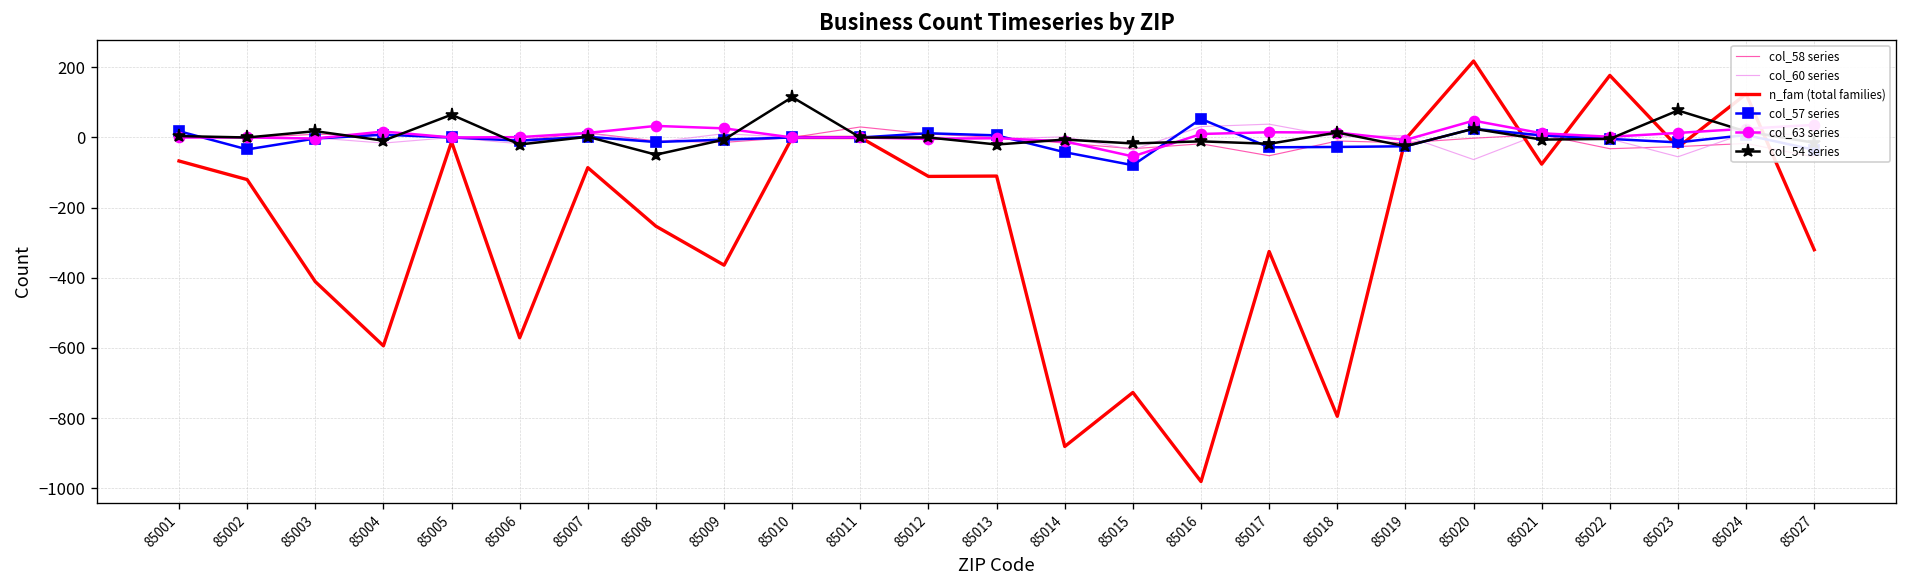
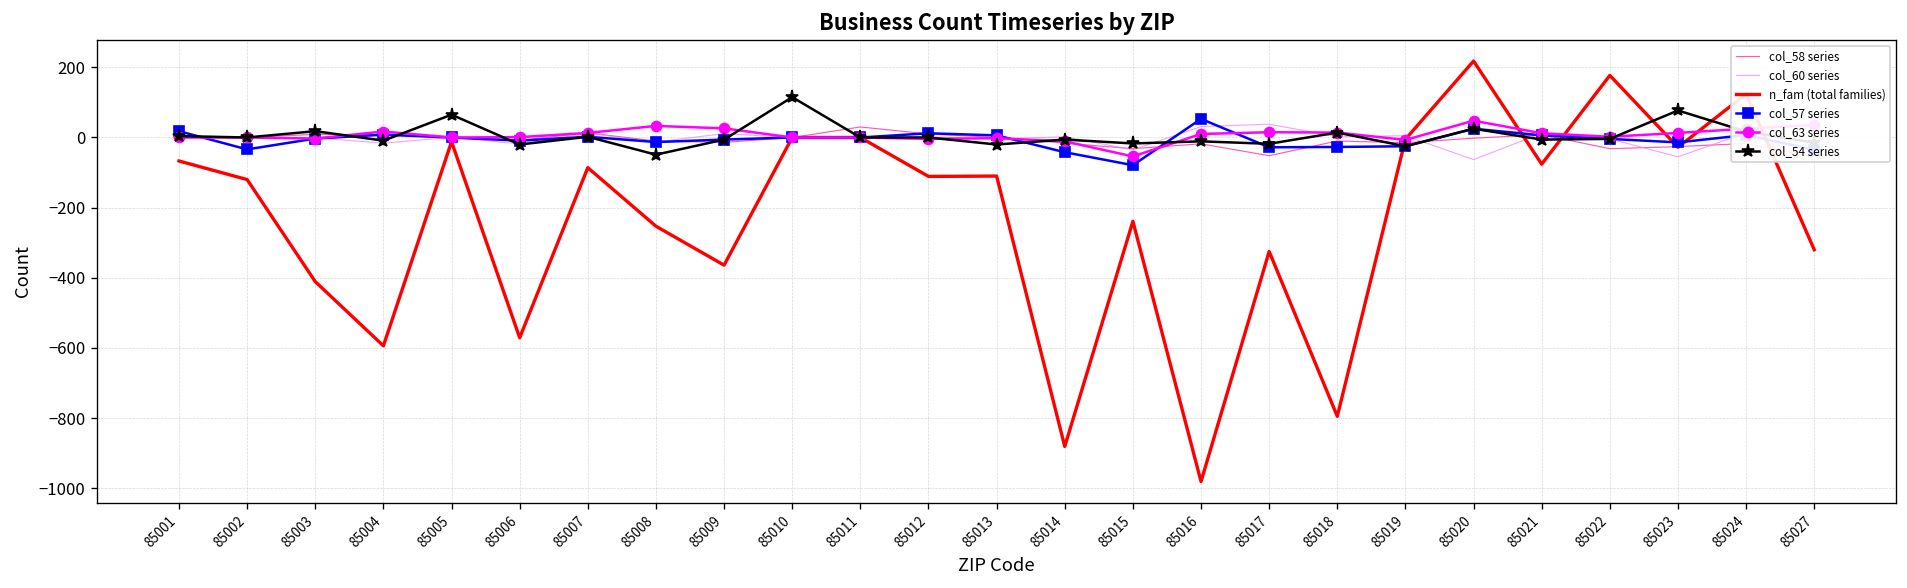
n_fam (total families), 85015: -730 -> -240
